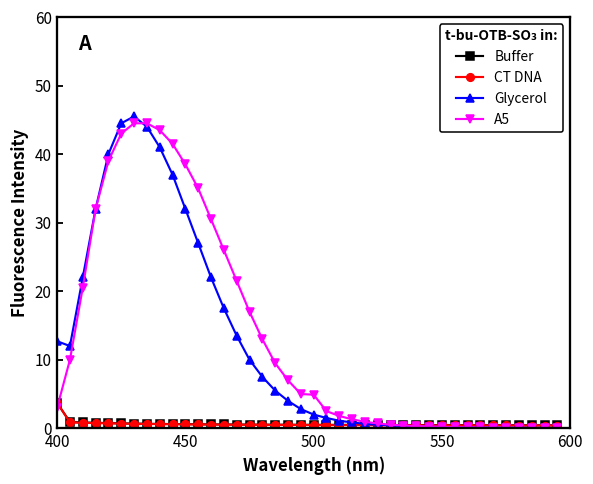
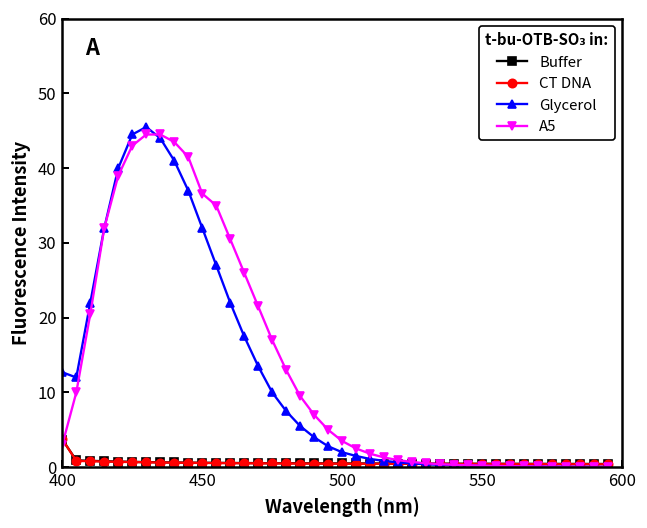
A5, 450: 39 -> 37
A5, 500: 5 -> 4
